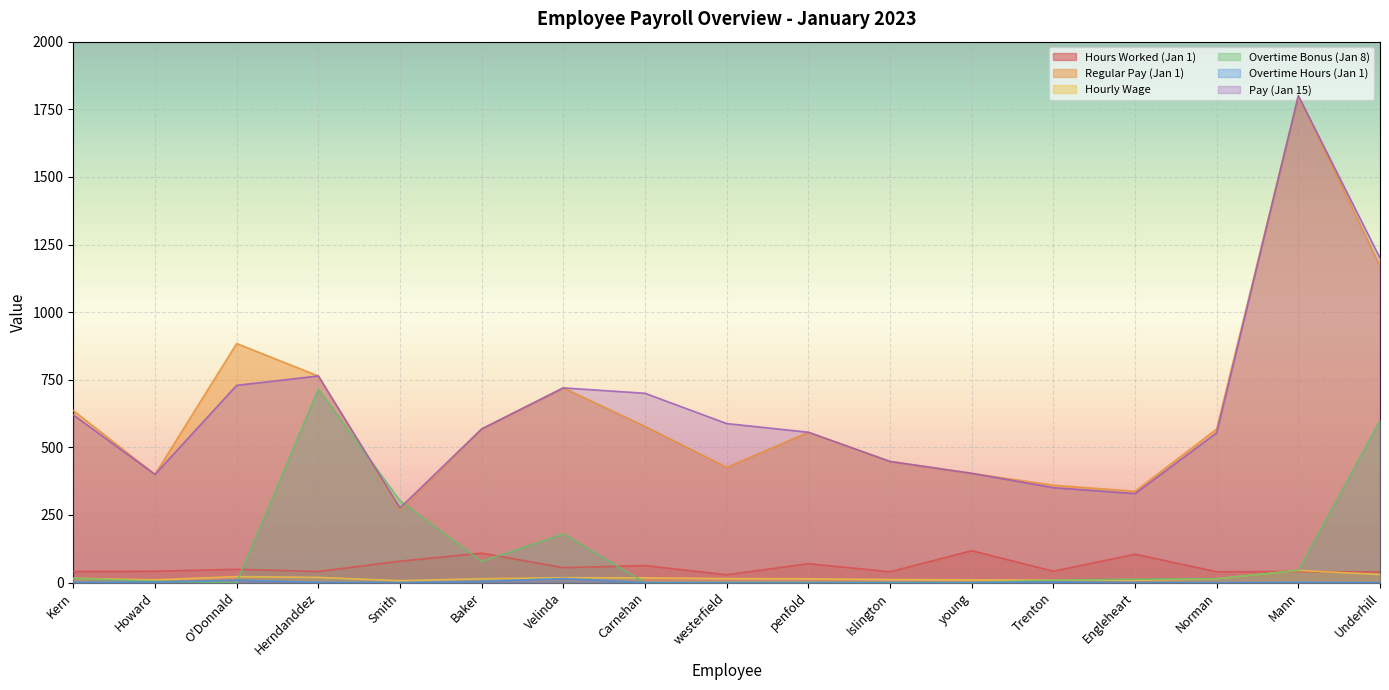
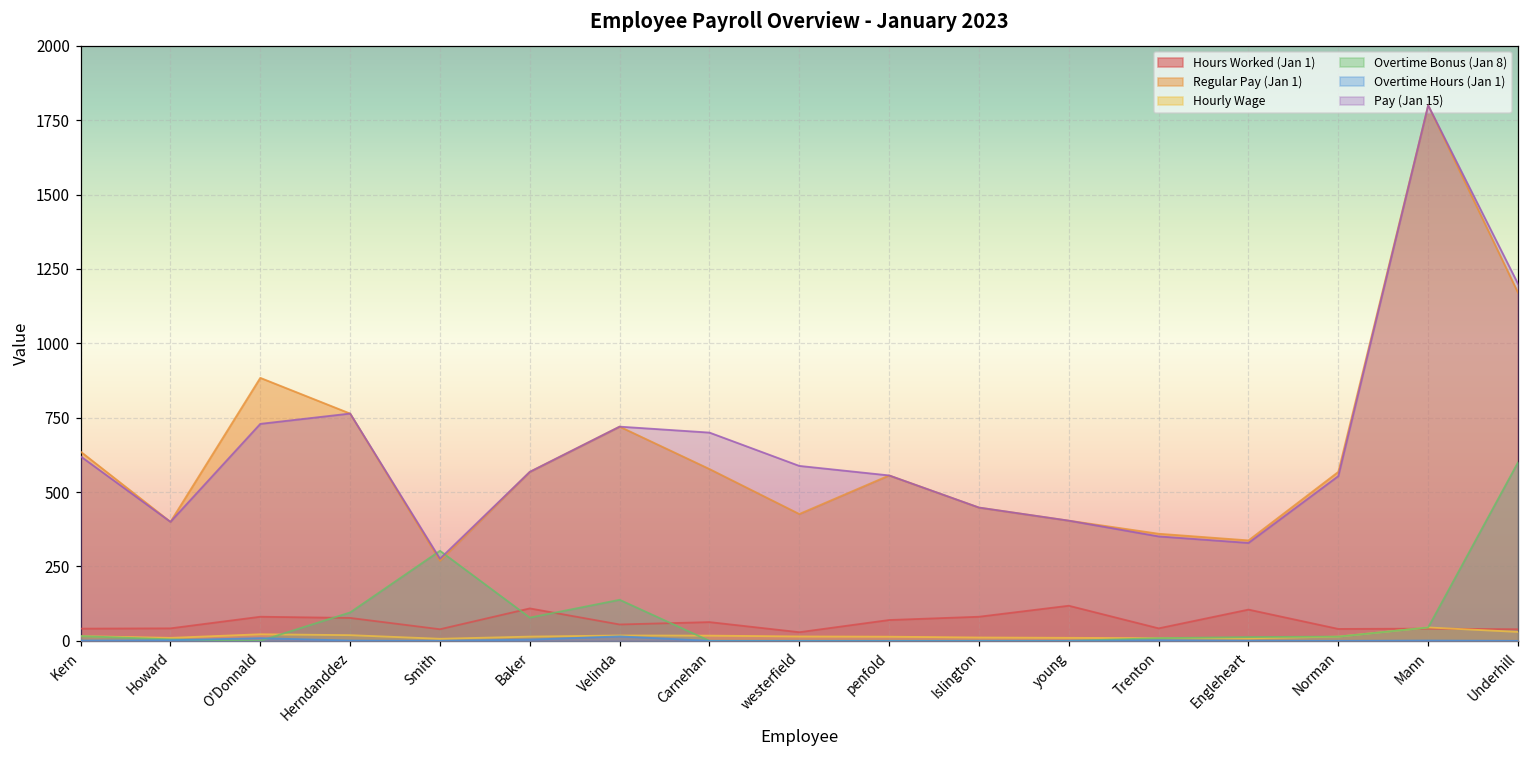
Hours Worked (Jan 1), O'Donnald: 50 -> 80
Hours Worked (Jan 1), Herndanddez: 40 -> 80
Overtime Bonus (Jan 8), Herndanddez: 720 -> 100
Hours Worked (Jan 1), Smith: 80 -> 40
Overtime Bonus (Jan 8), Velinda: 180 -> 140
Hours Worked (Jan 1), Islington: 40 -> 80
